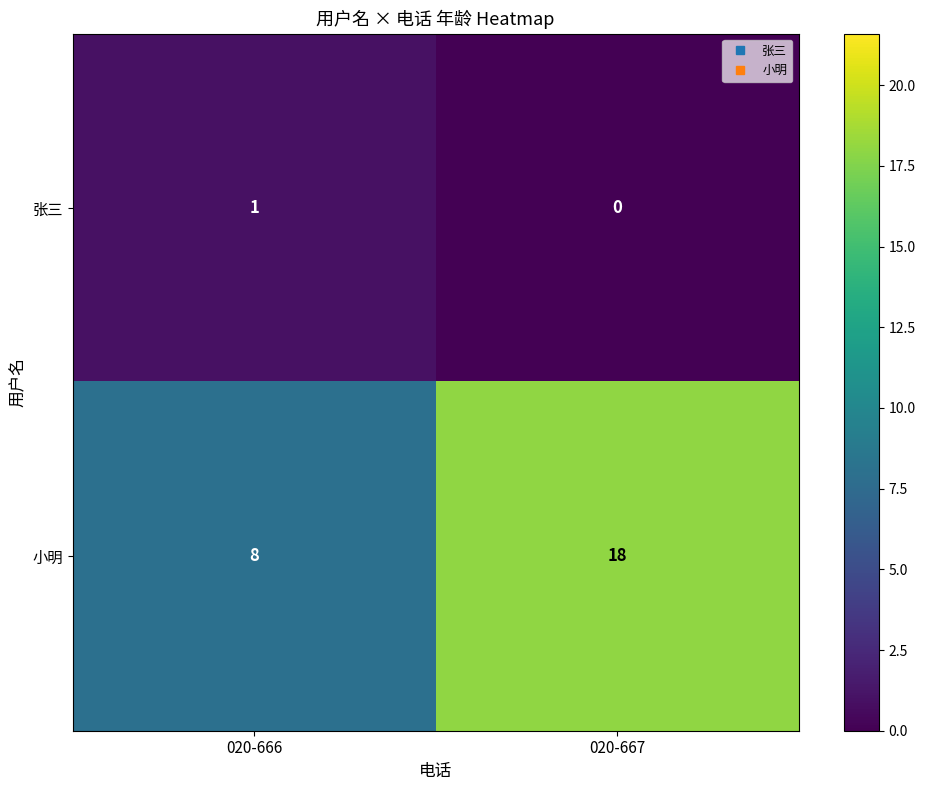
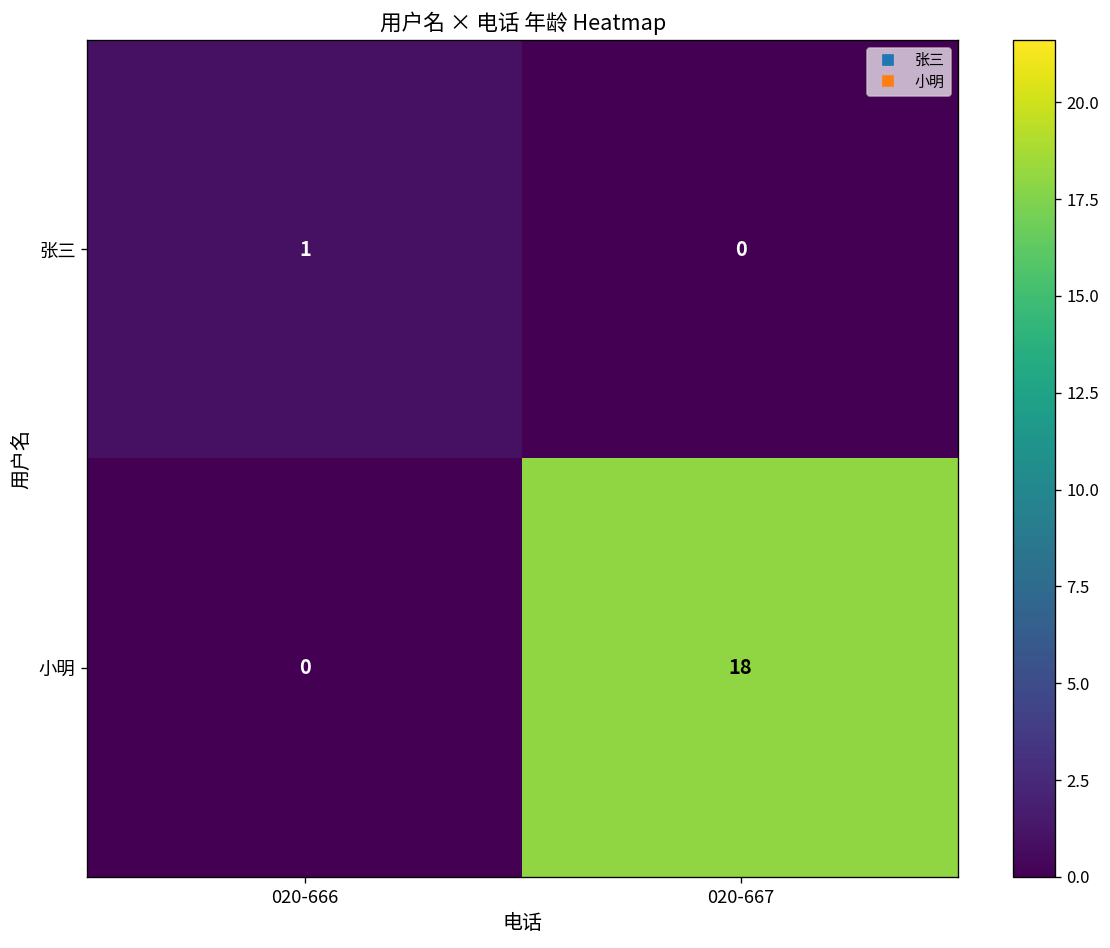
小明, 020-666: 8 -> 0
